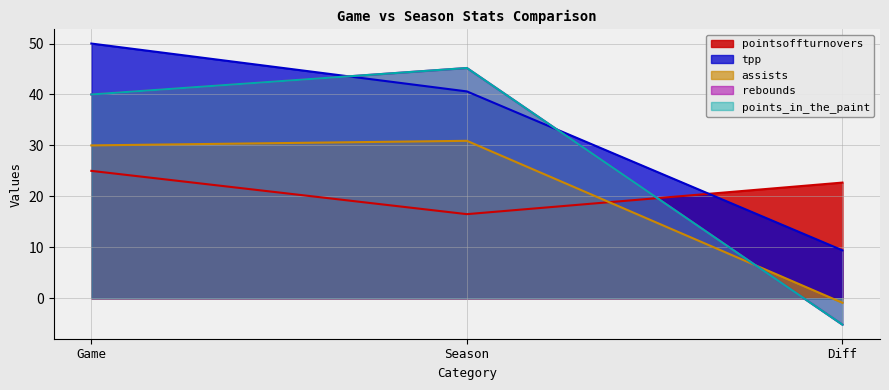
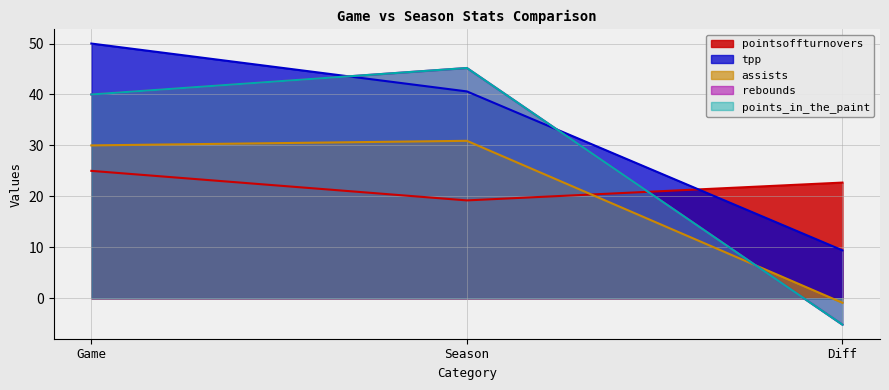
pointsoffturnovers, Season: 17 -> 19
